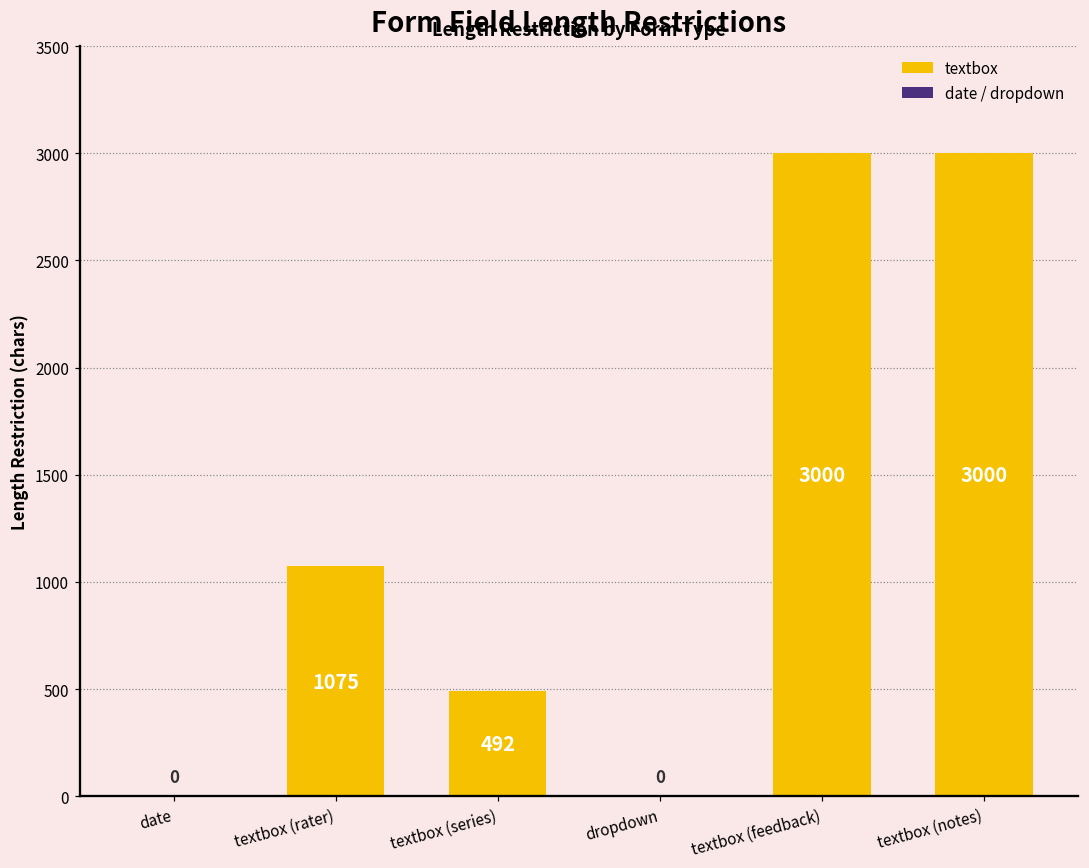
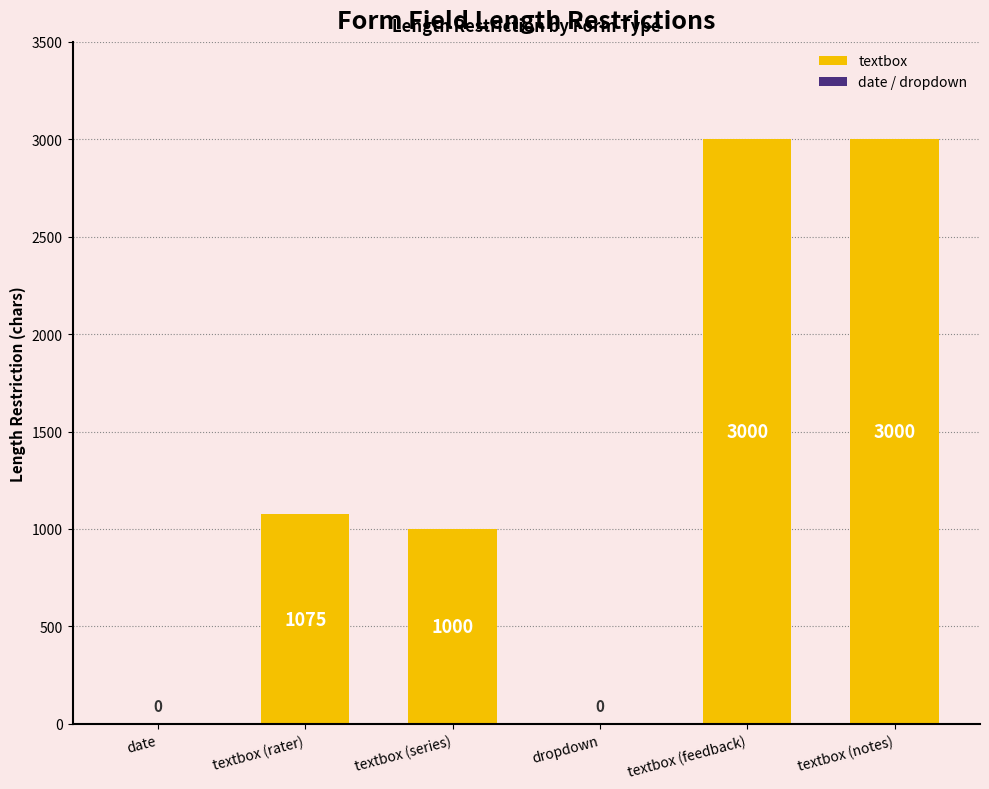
textbox, textbox (series): 492 -> 1000
